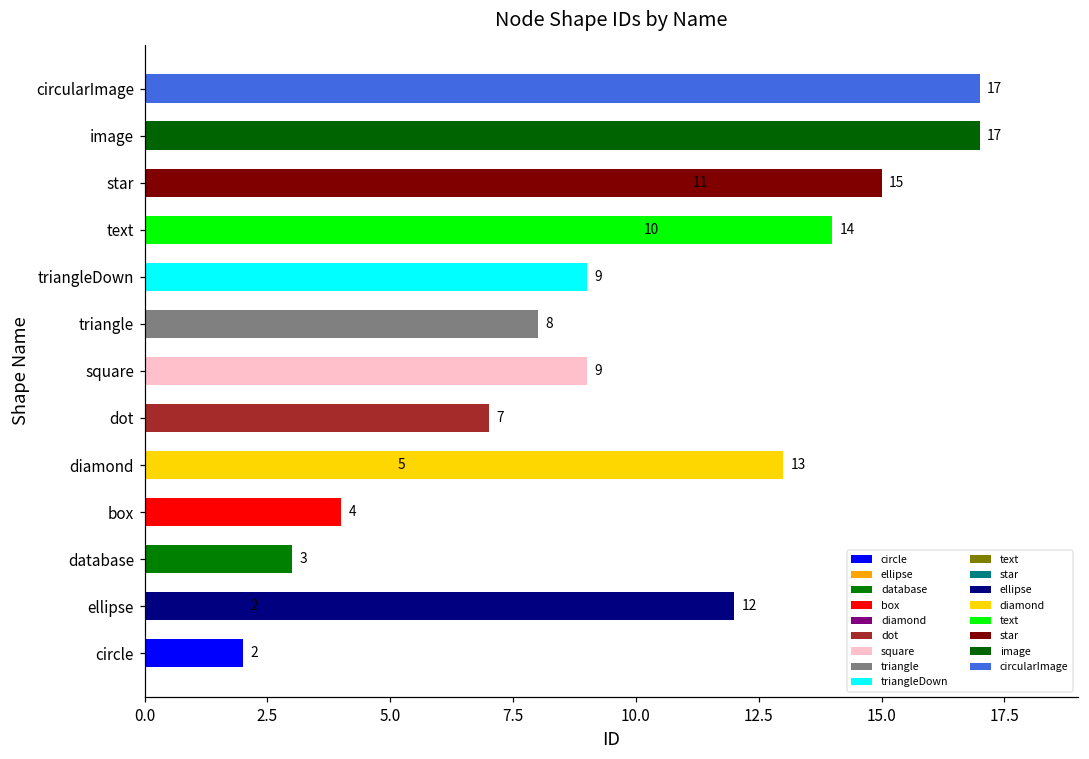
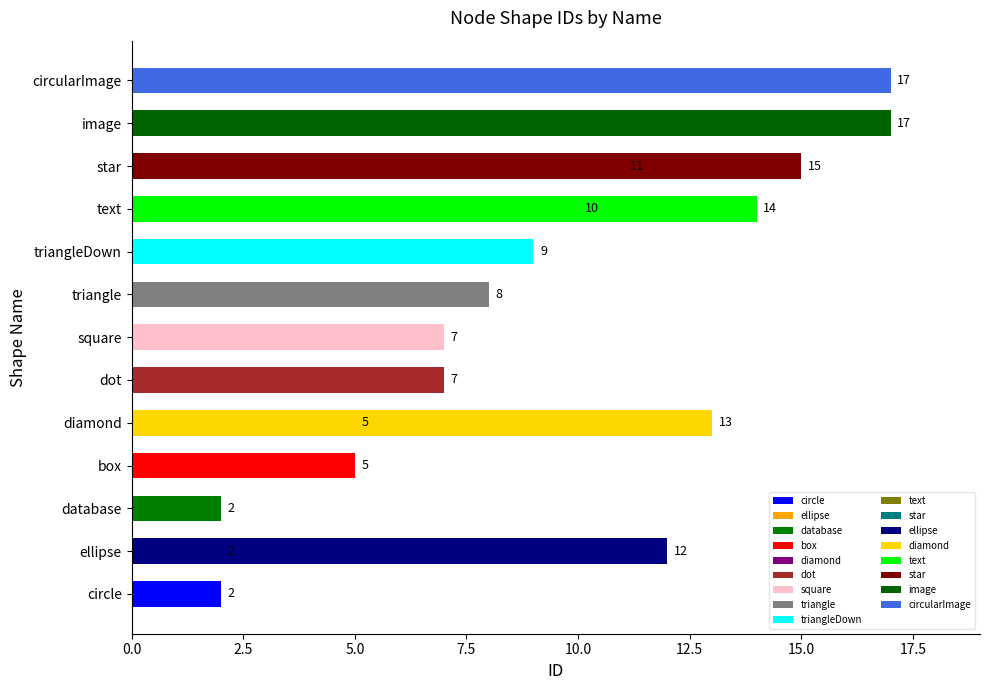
square: 9 -> 7
box: 4 -> 5
database: 3 -> 2
